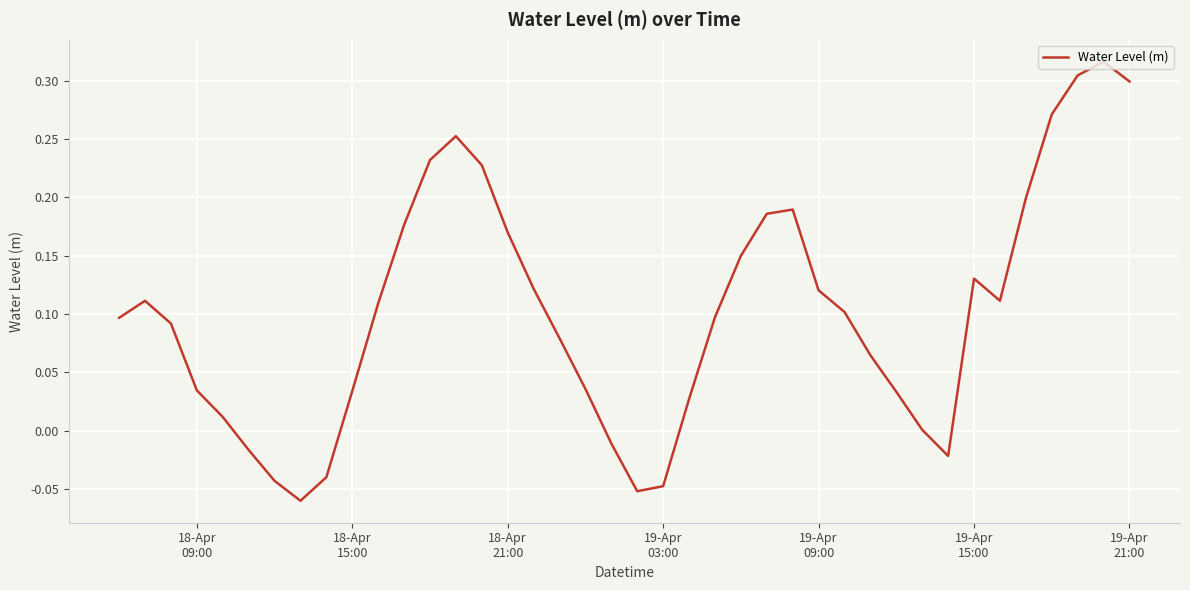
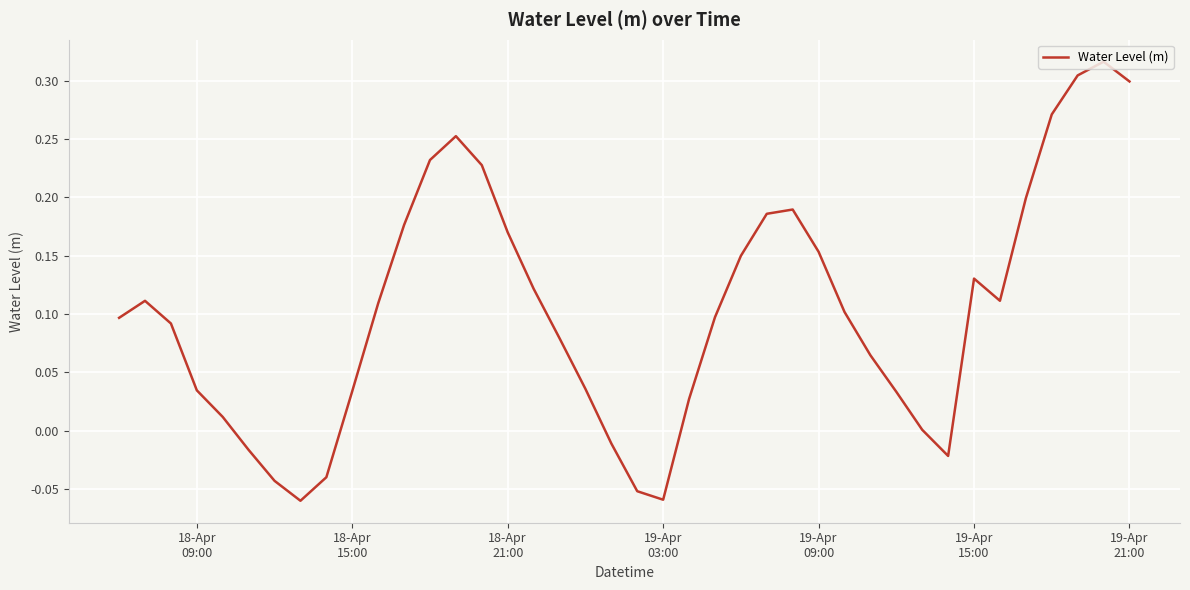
19-Apr 03:00: -0.048 -> -0.059
19-Apr 09:00: 0.120 -> 0.153
